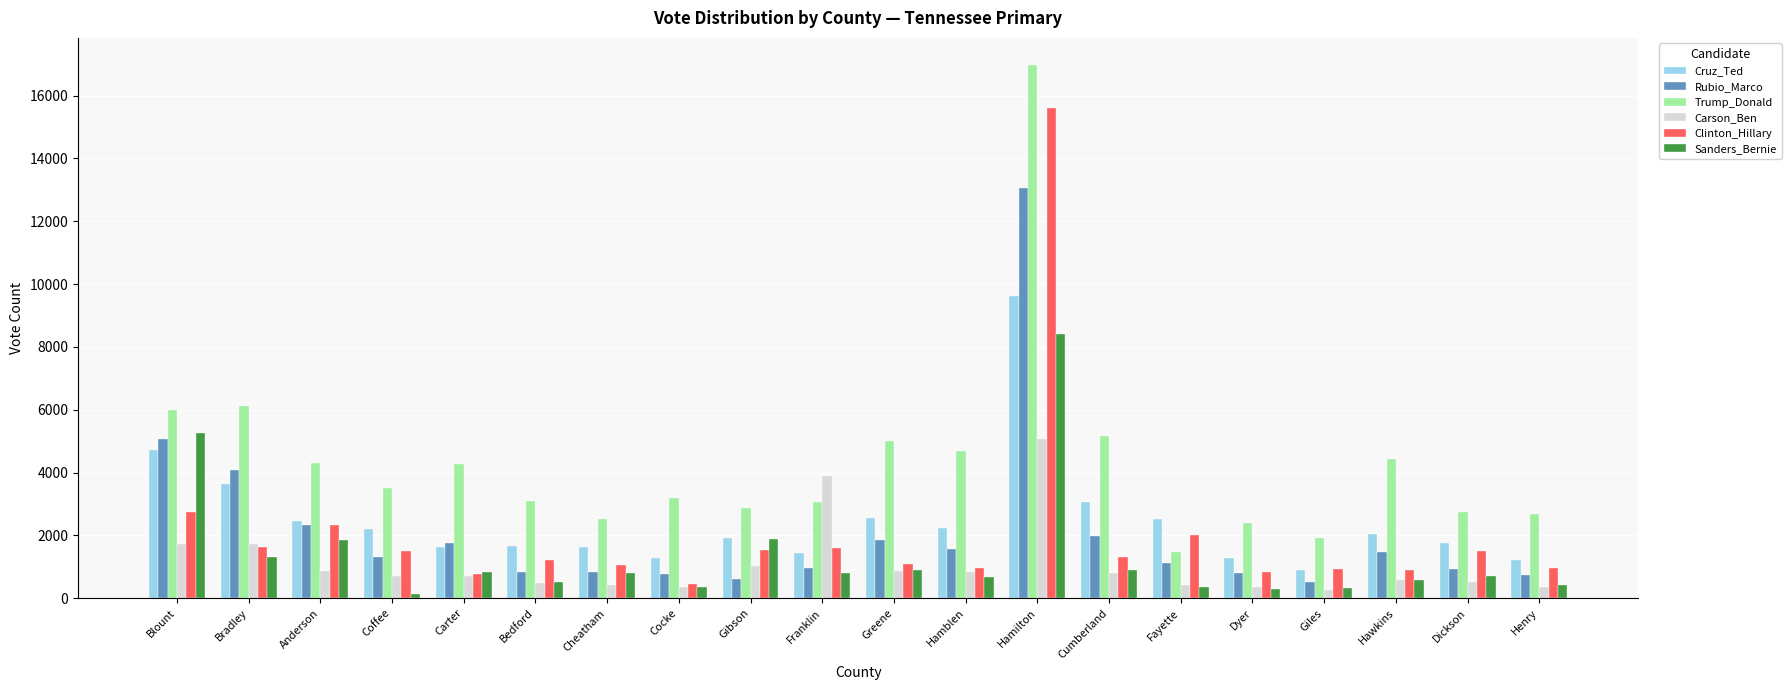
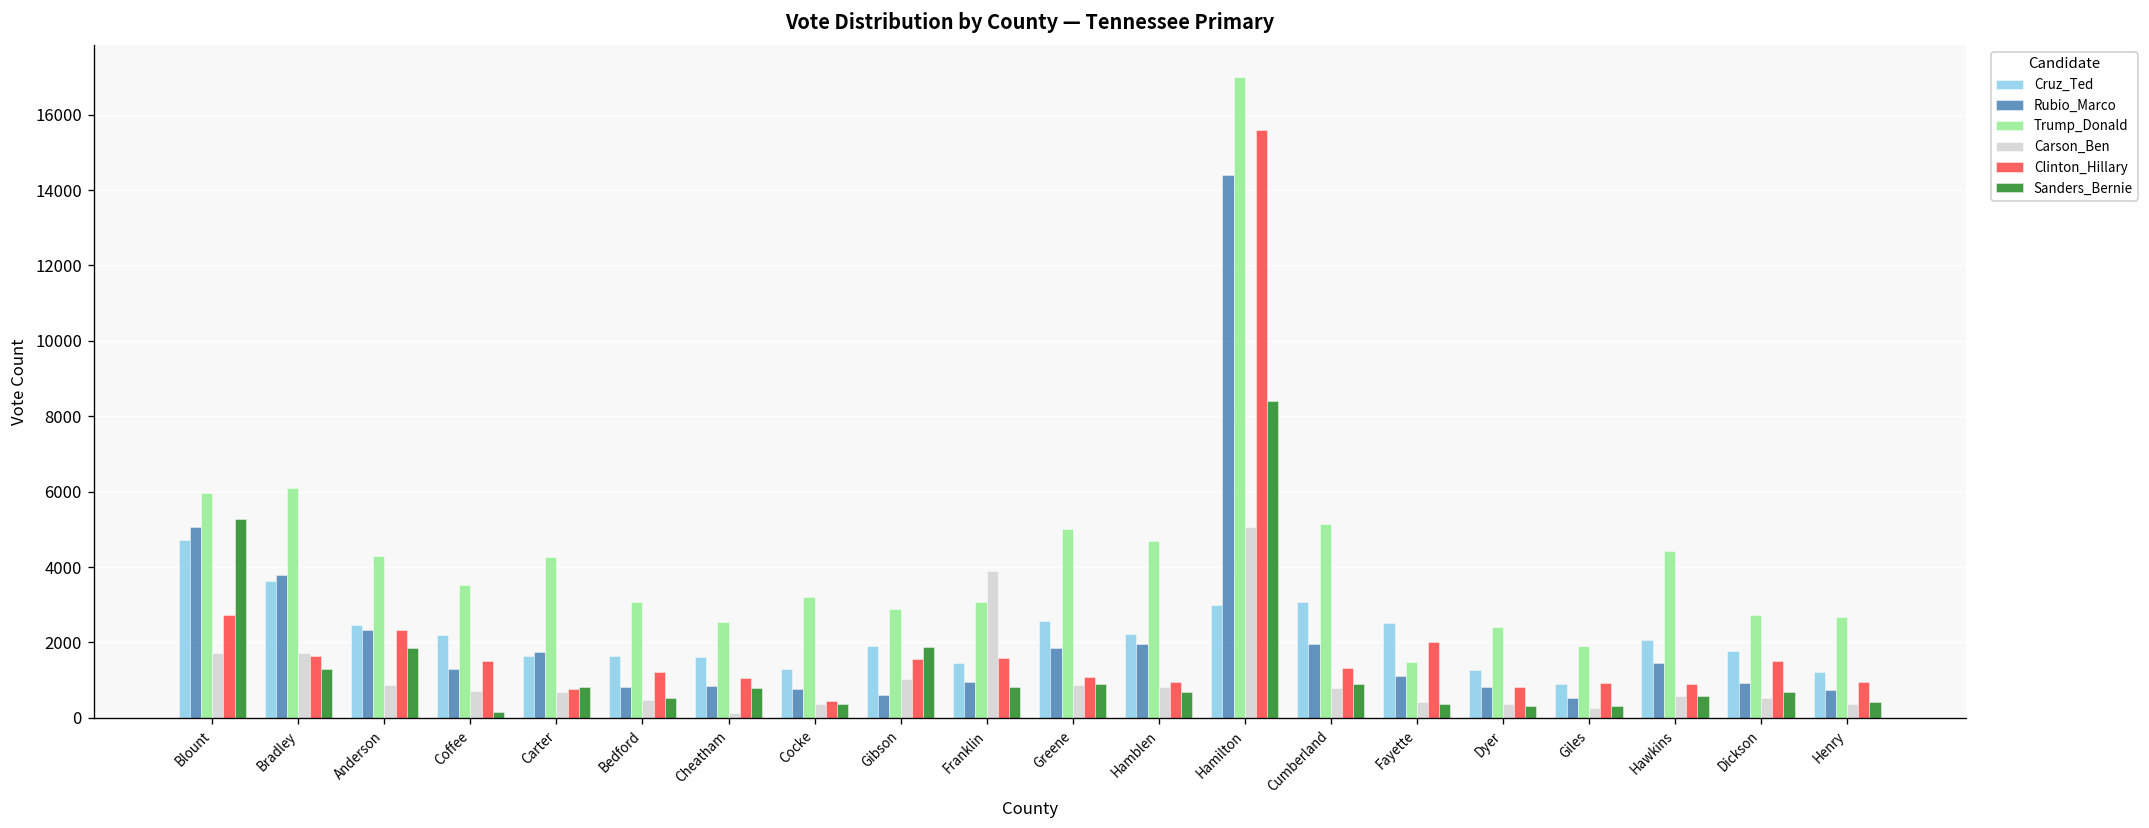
Rubio_Marco, Bradley: 4100 -> 3800
Carson_Ben, Cheatham: 400 -> 100
Rubio_Marco, Hamblen: 1600 -> 2000
Cruz_Ted, Hamilton: 9600 -> 3000
Rubio_Marco, Hamilton: 13100 -> 14400
